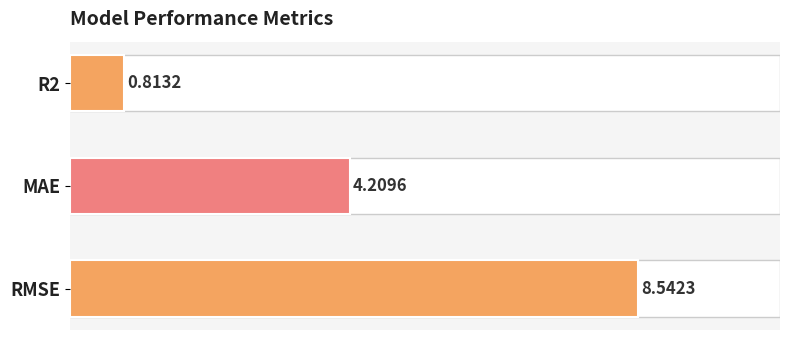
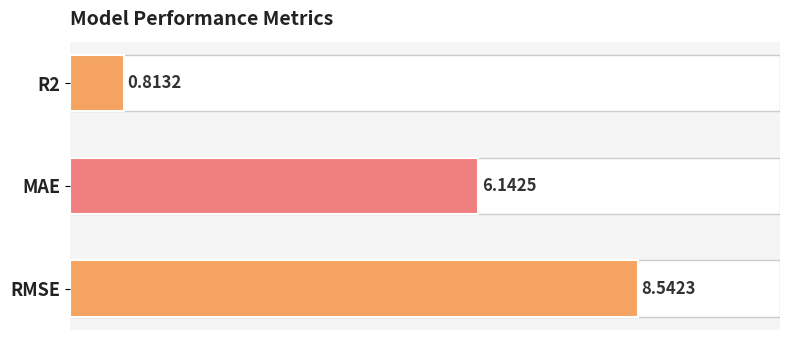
MAE: 4.2096 -> 6.1425
